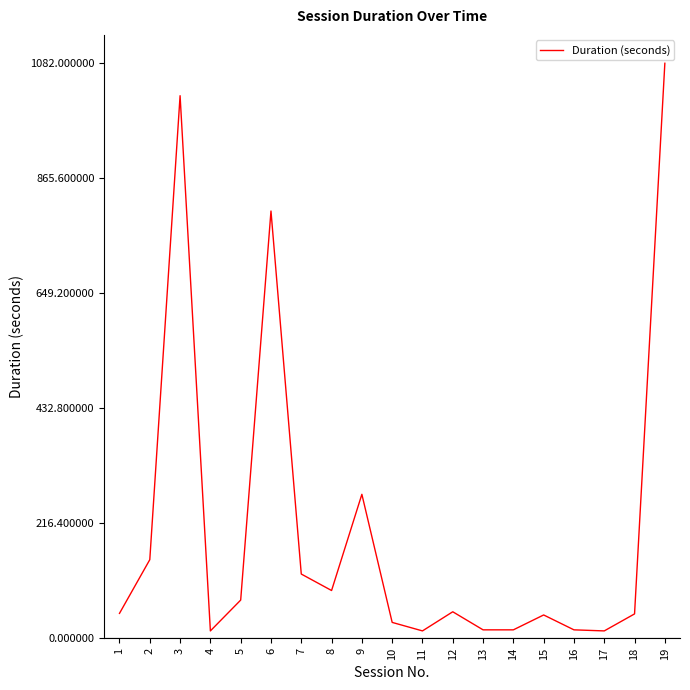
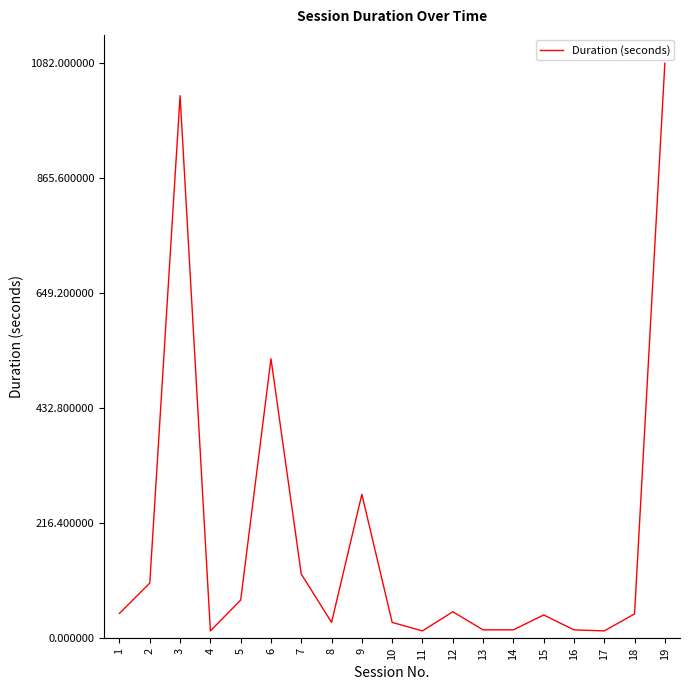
2: 150 -> 100
6: 800 -> 530
8: 90 -> 30
